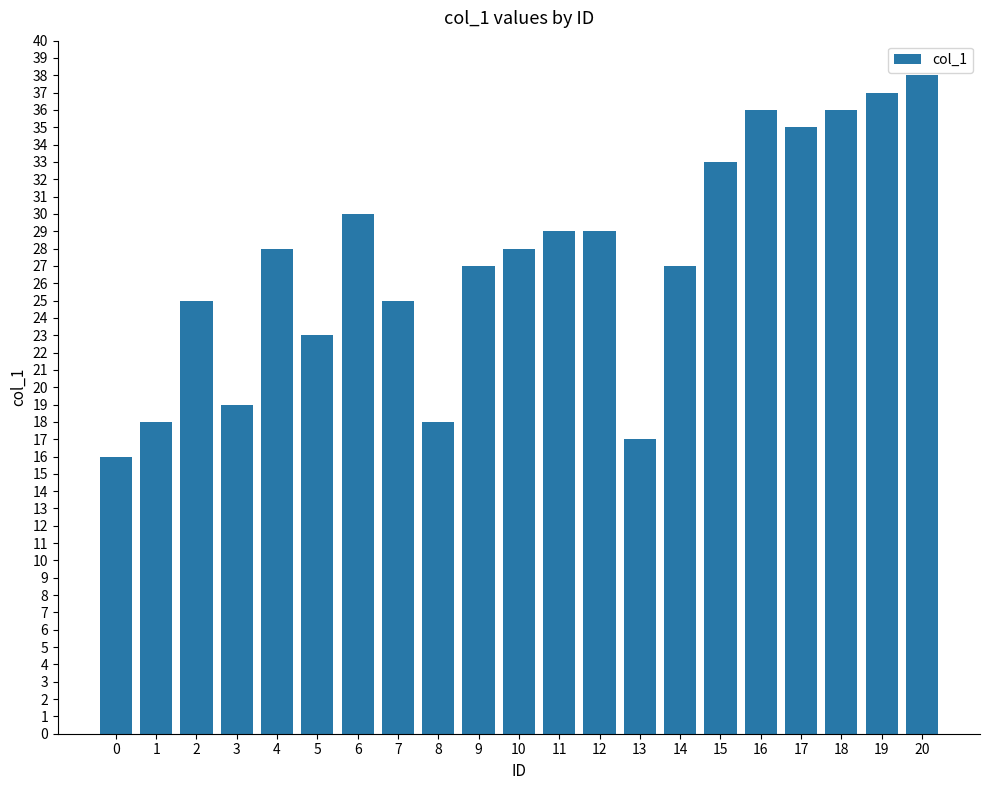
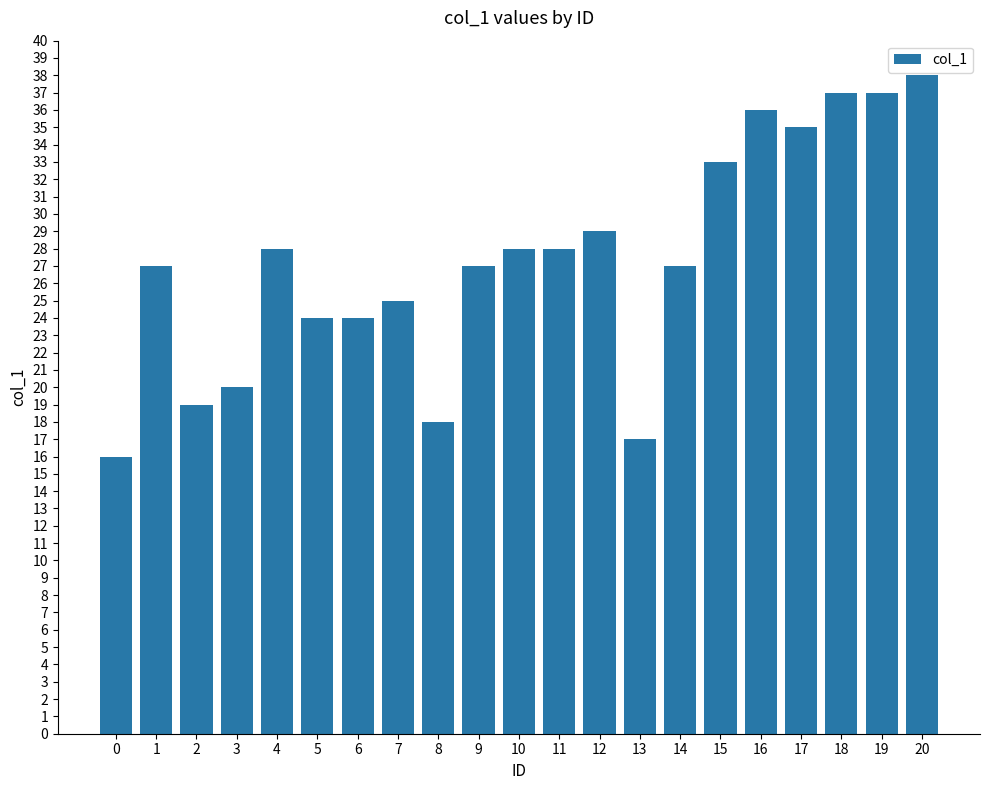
1: 18 -> 27
2: 25 -> 19
3: 19 -> 20
5: 23 -> 24
6: 30 -> 24
11: 29 -> 28
18: 36 -> 37
